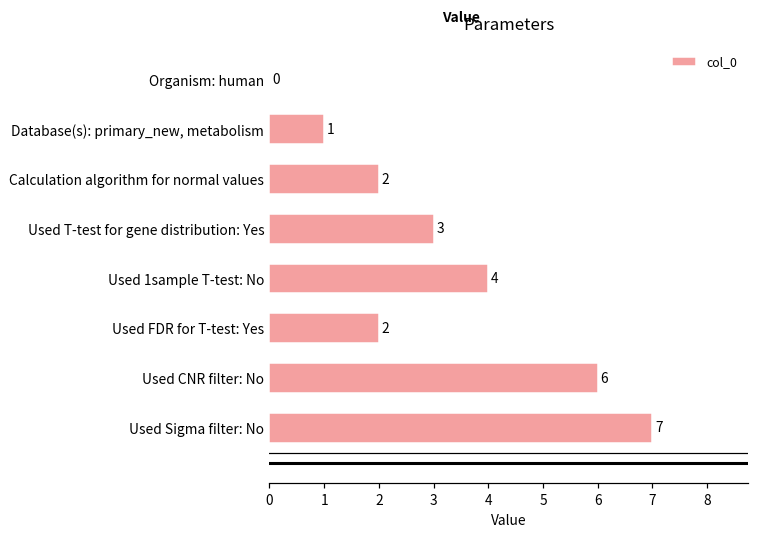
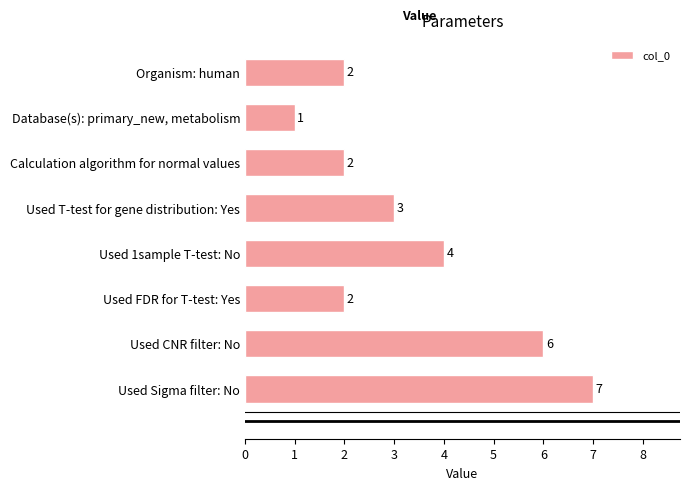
Organism: human: 0 -> 2
